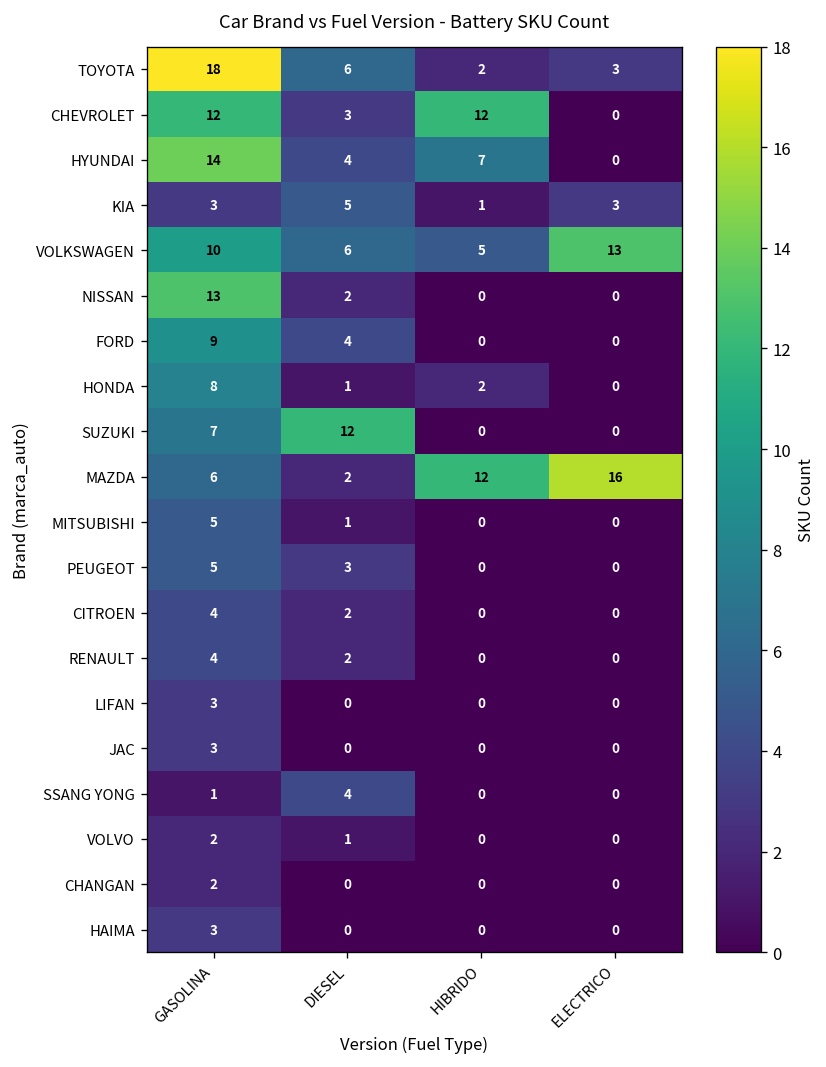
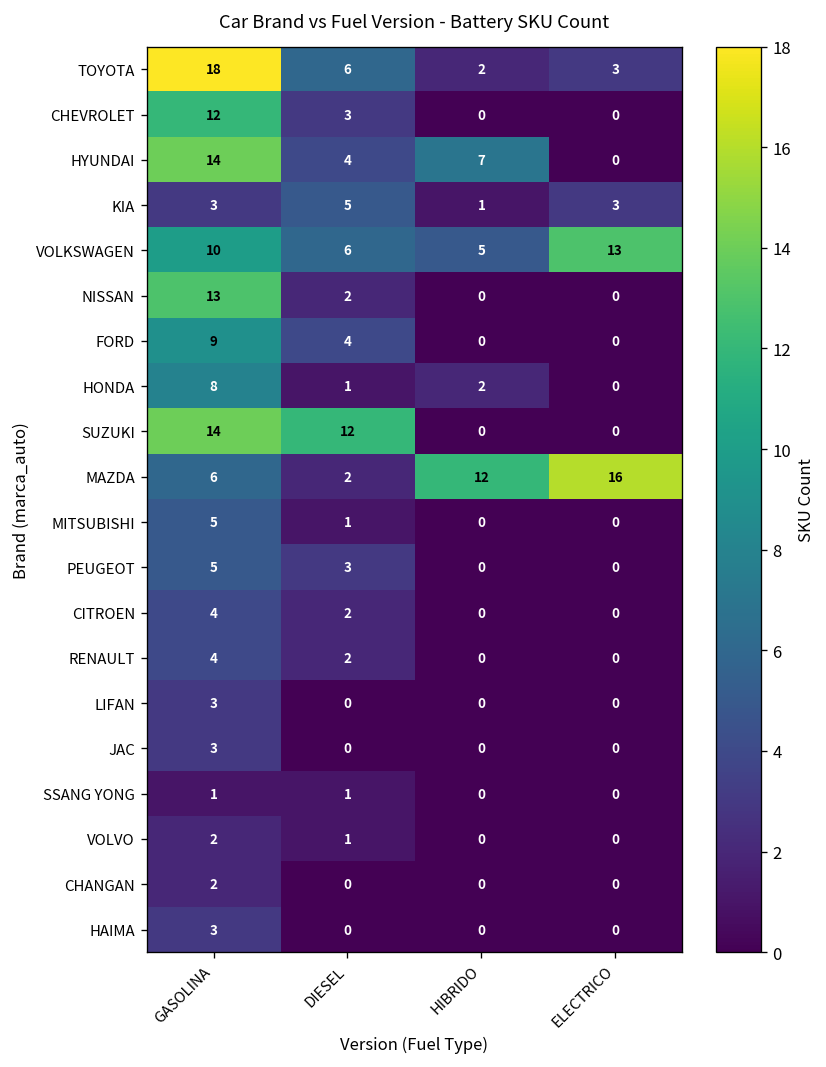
CHEVROLET, HIBRIDO: 12 -> 0
SUZUKI, GASOLINA: 7 -> 14
SSANG YONG, DIESEL: 4 -> 1
